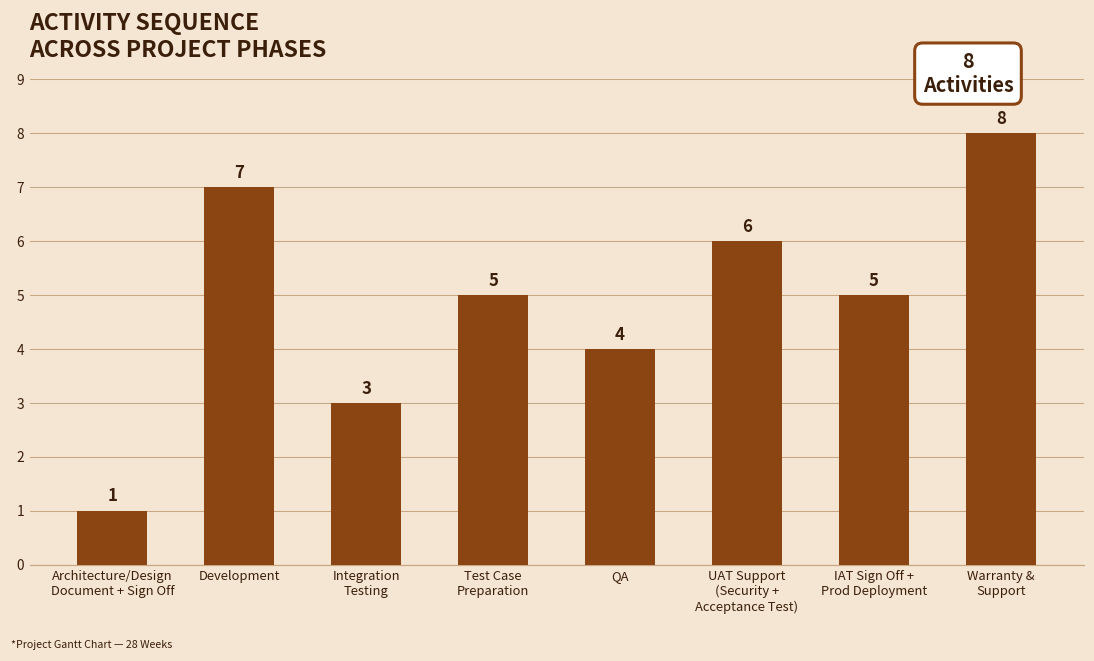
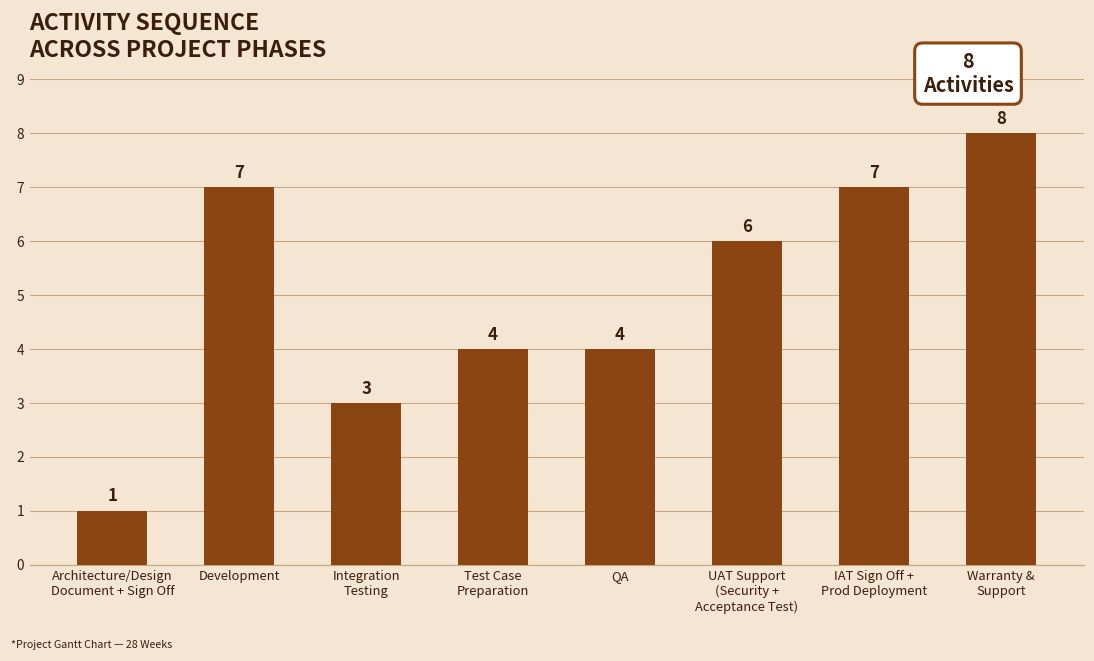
Test Case Preparation: 5 -> 4
IAT Sign Off + Prod Deployment: 5 -> 7
